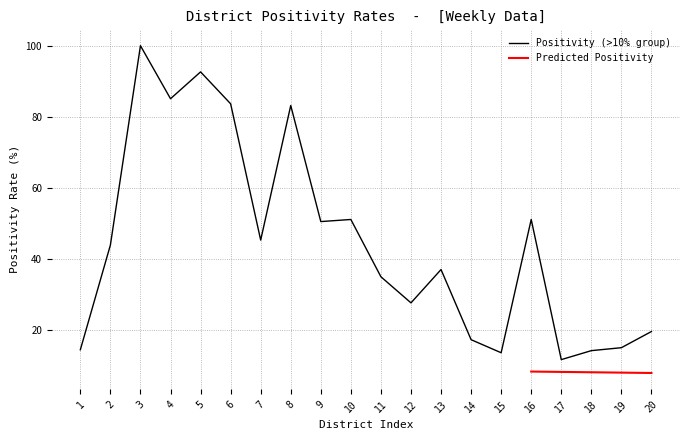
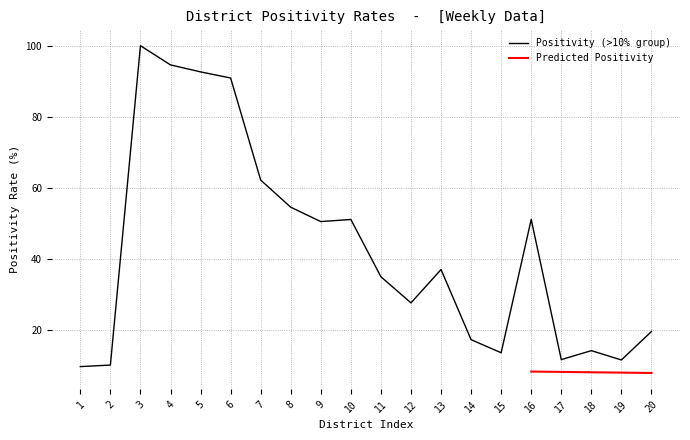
Positivity (>10% group), 1: 14 -> 10
Positivity (>10% group), 2: 44 -> 10
Positivity (>10% group), 4: 85 -> 95
Positivity (>10% group), 6: 84 -> 91
Positivity (>10% group), 7: 45 -> 62
Positivity (>10% group), 8: 83 -> 55
Positivity (>10% group), 19: 15 -> 12
